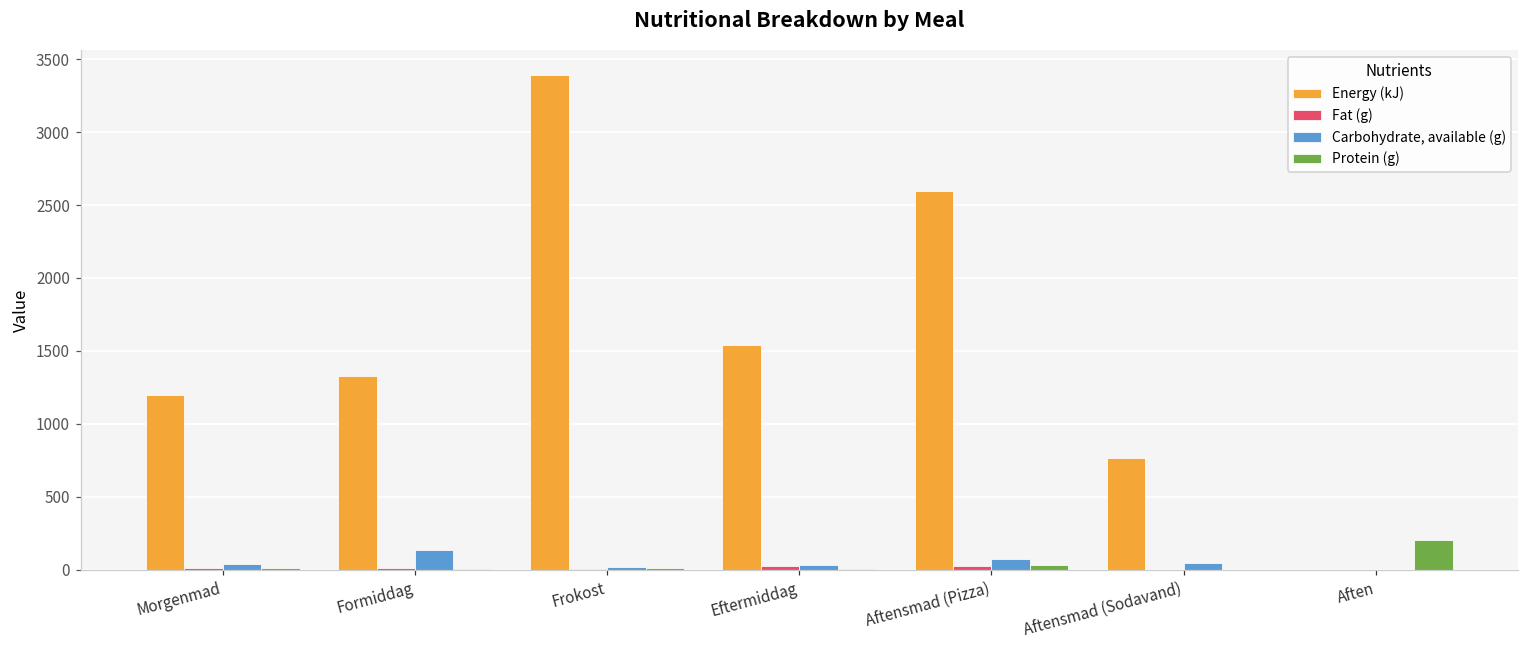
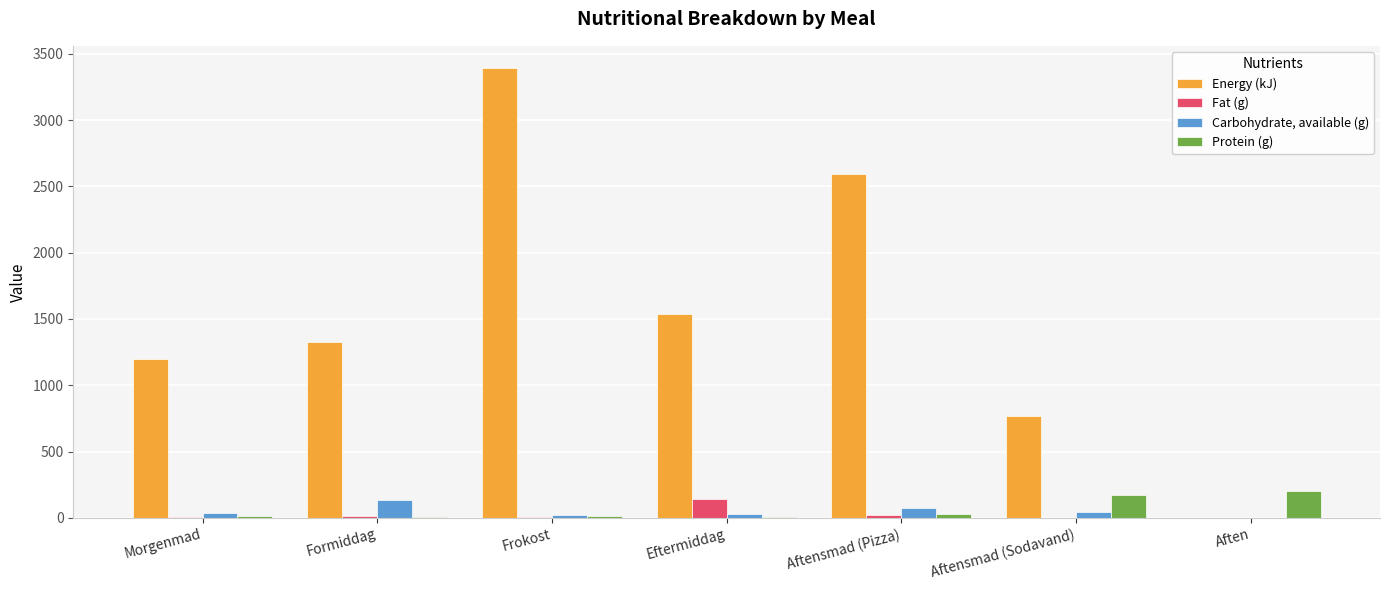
Fat (g), Eftermiddag: 20 -> 140
Protein (g), Aftensmad (Sodavand): 0 -> 170
